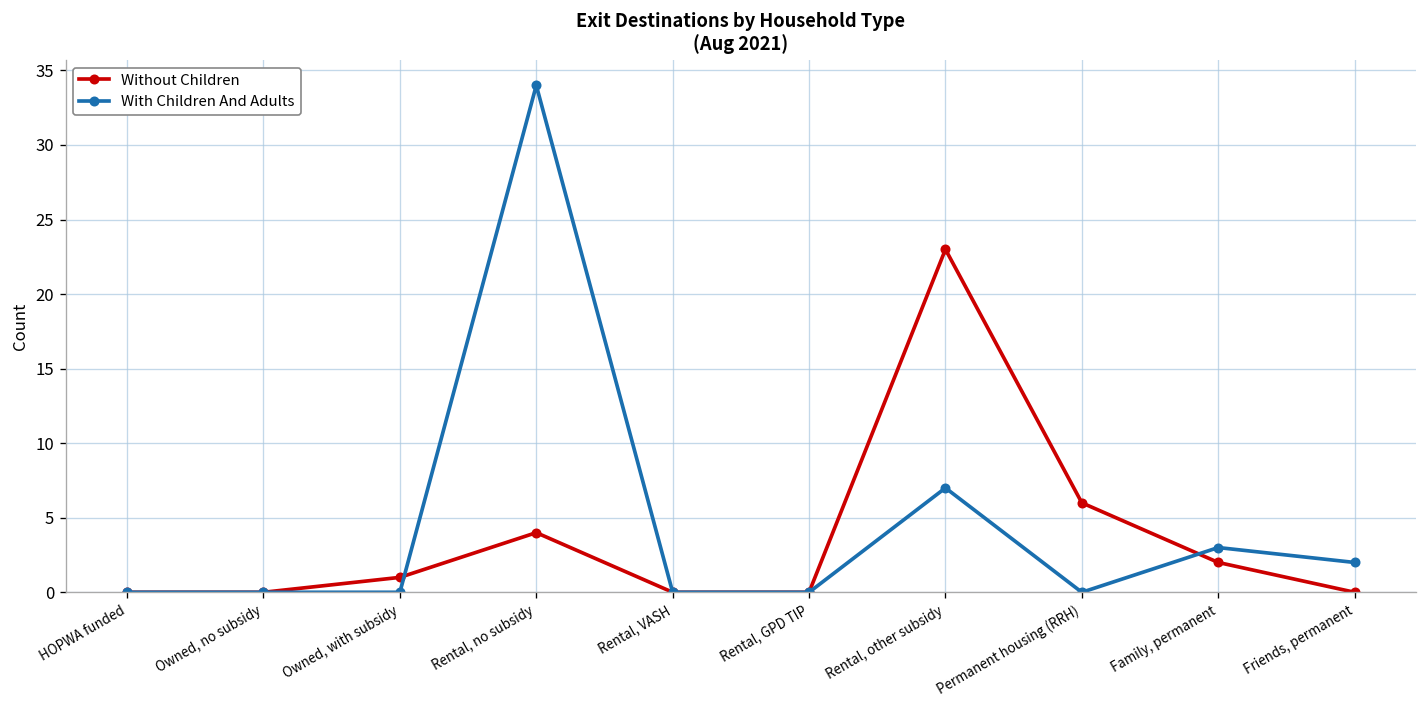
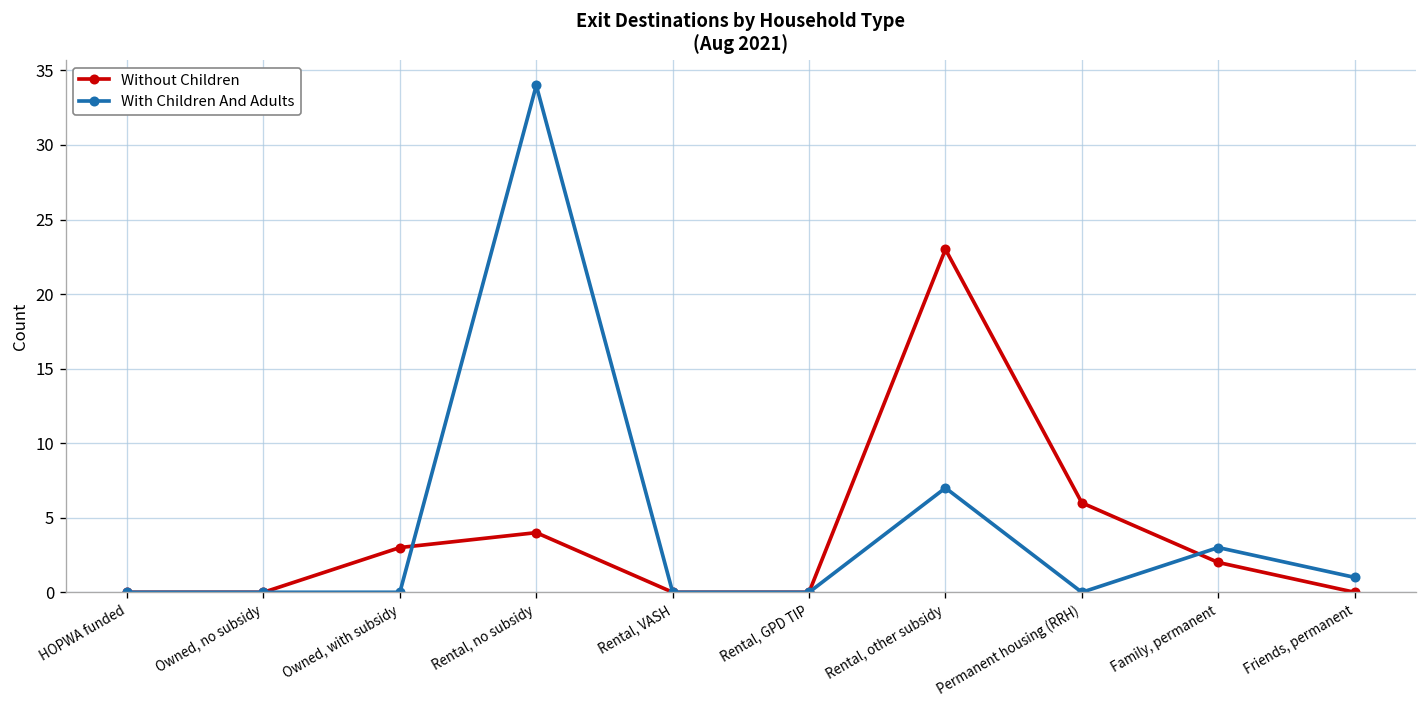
Without Children, Owned, with subsidy: 1 -> 3
With Children And Adults, Friends, permanent: 2 -> 1
